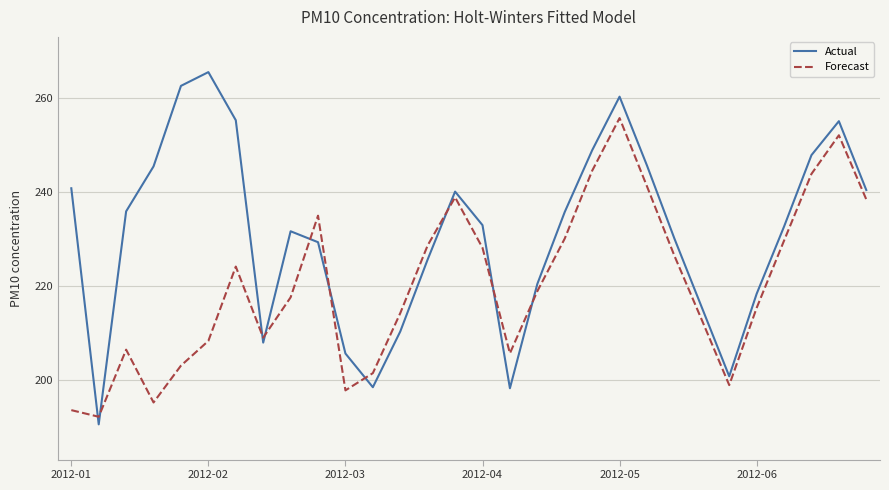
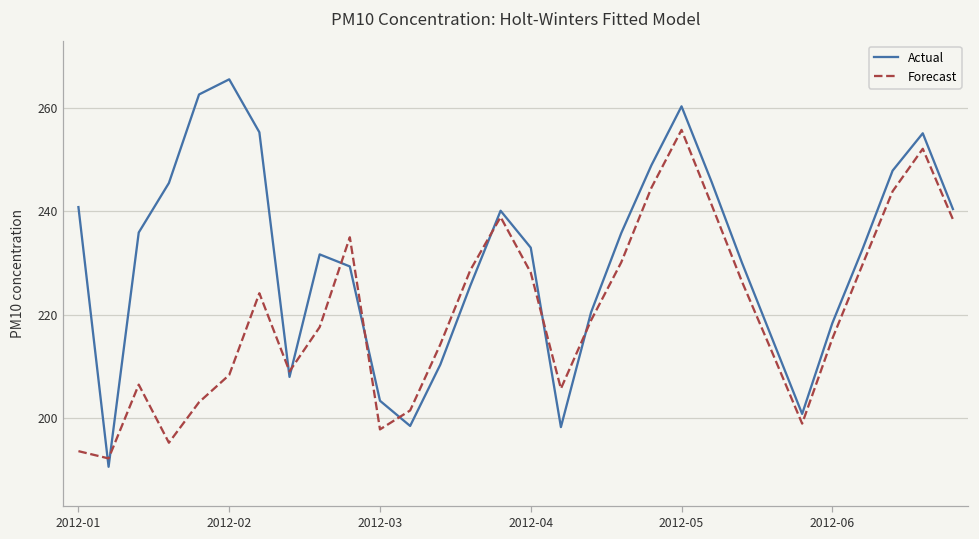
Actual, 2012-03: 206 -> 203
